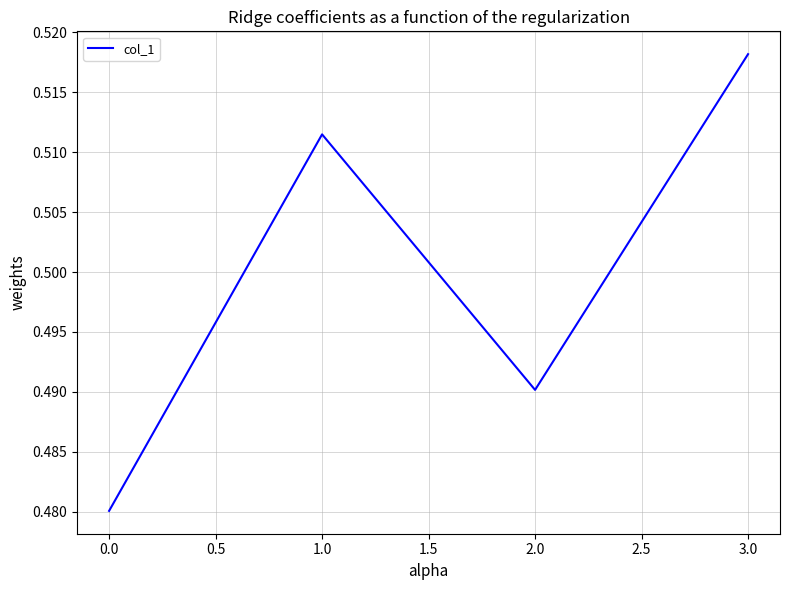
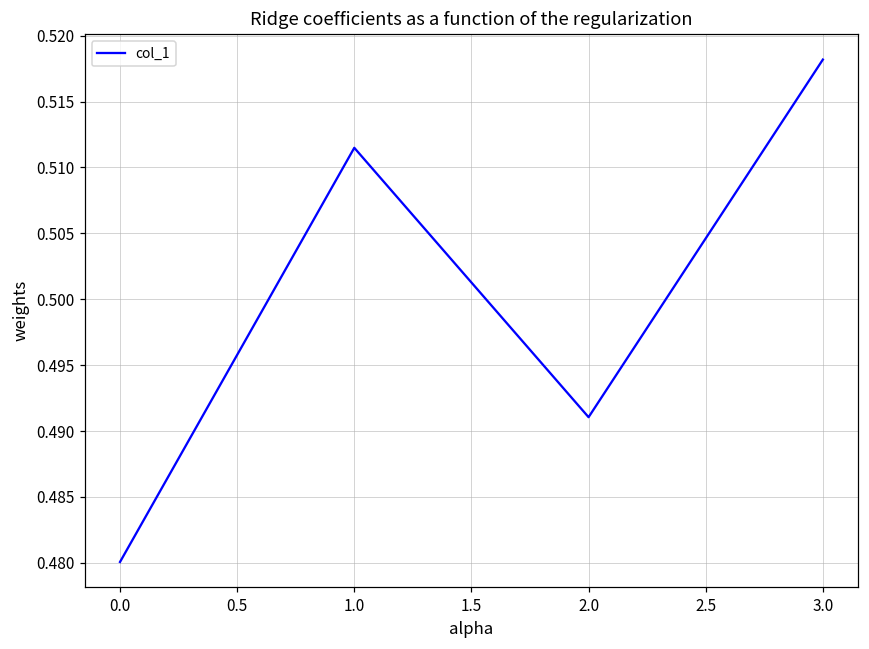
2.0: 0.4902 -> 0.4910
